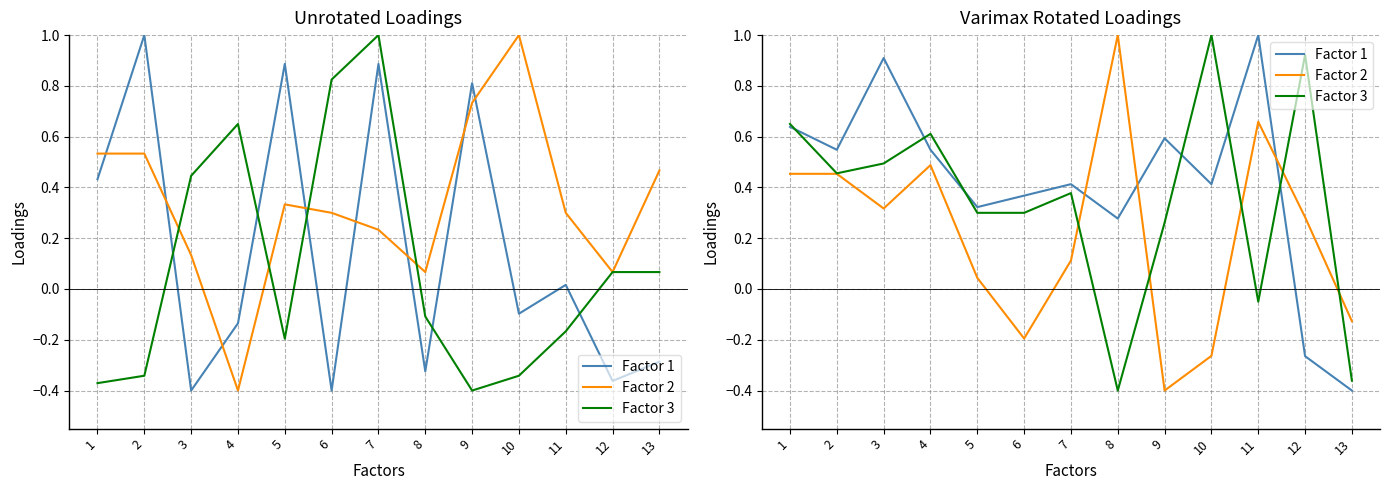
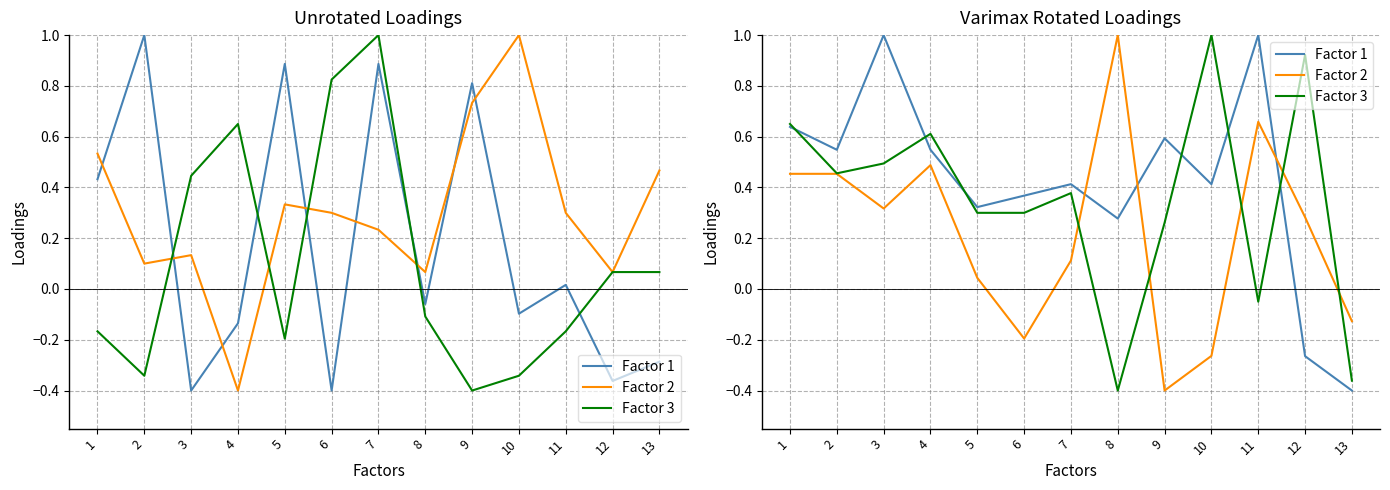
Unrotated Loadings, Factor 3, 1: -0.37 -> -0.17
Unrotated Loadings, Factor 2, 2: 0.53 -> 0.10
Unrotated Loadings, Factor 1, 8: -0.32 -> -0.06
Varimax Rotated Loadings, Factor 1, 3: 0.91 -> 1.00
